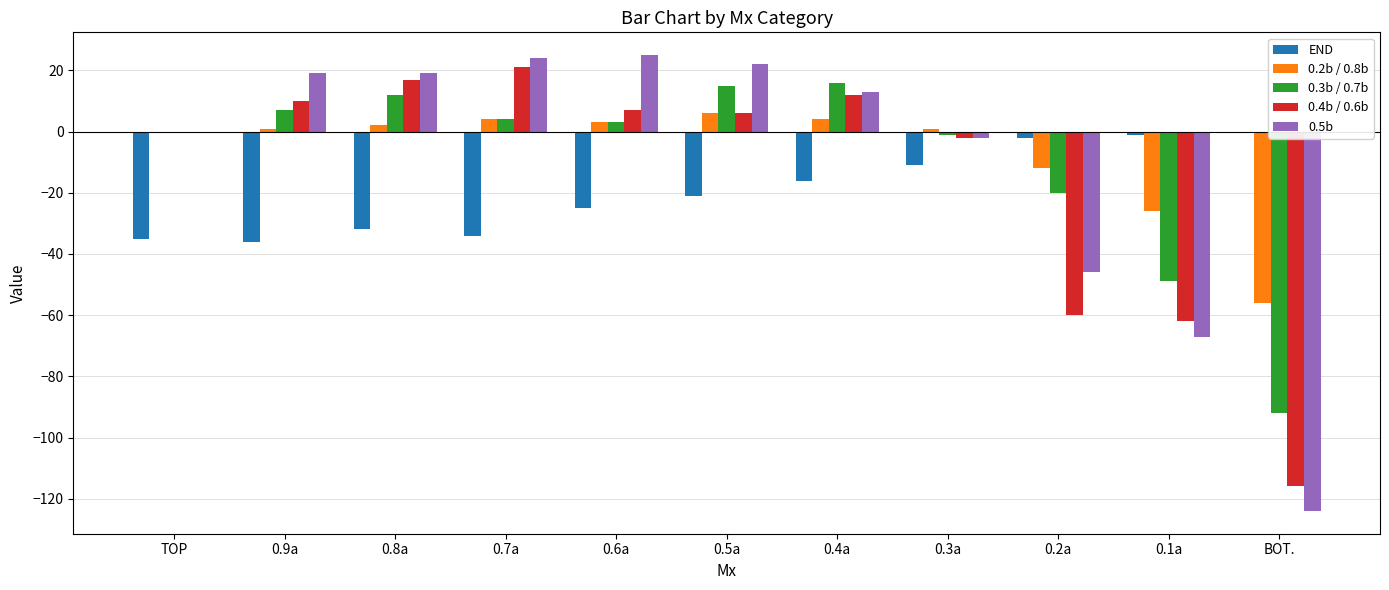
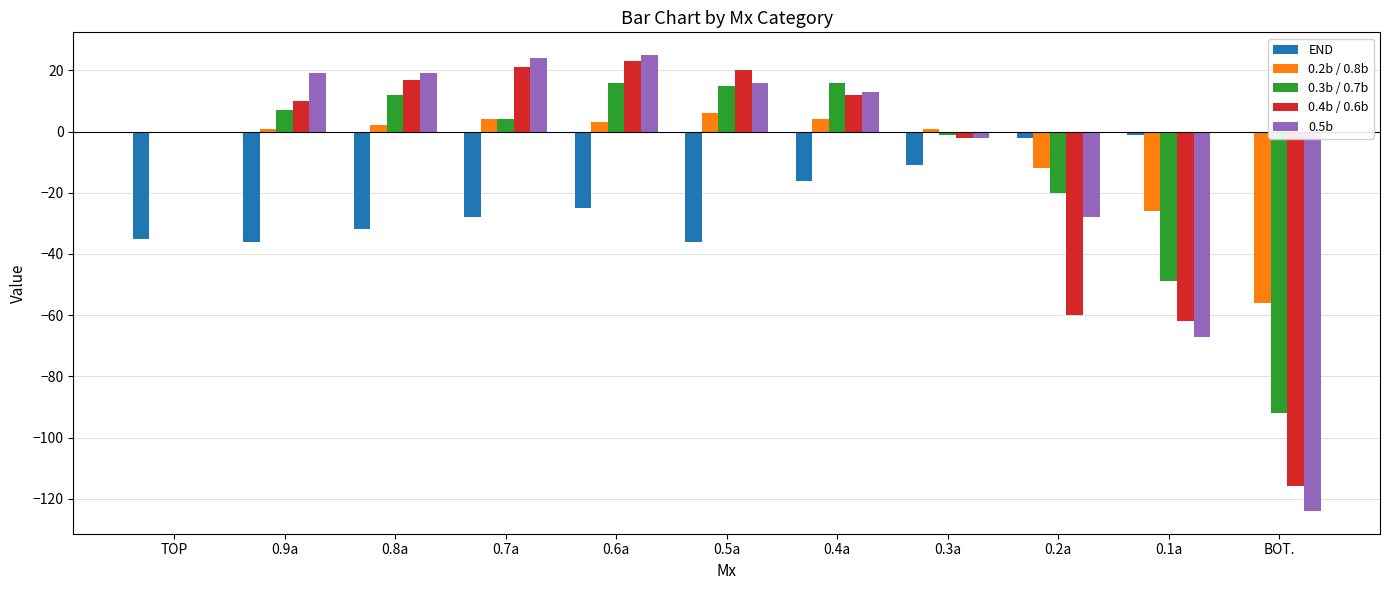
END, 0.7a: -34 -> -28
0.3b / 0.7b, 0.6a: 3 -> 16
0.4b / 0.6b, 0.6a: 7 -> 23
END, 0.5a: -21 -> -36
0.4b / 0.6b, 0.5a: 6 -> 20
0.5b, 0.5a: 22 -> 16
0.5b, 0.2a: -46 -> -28
